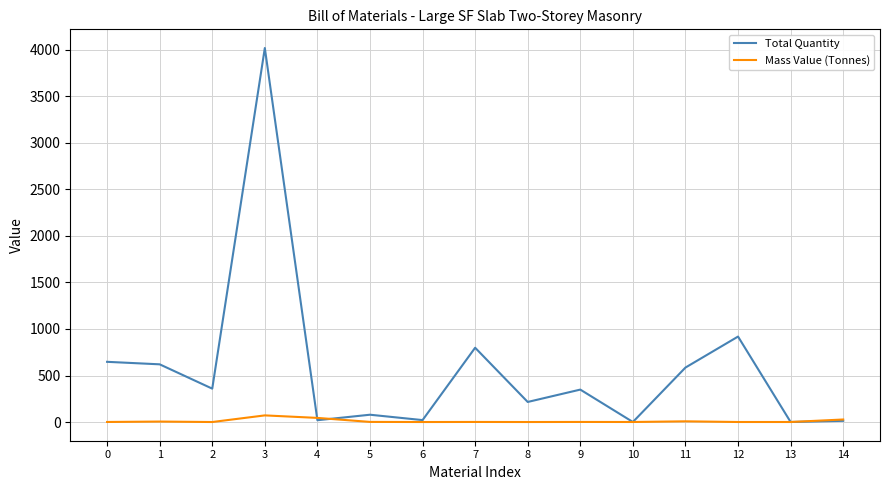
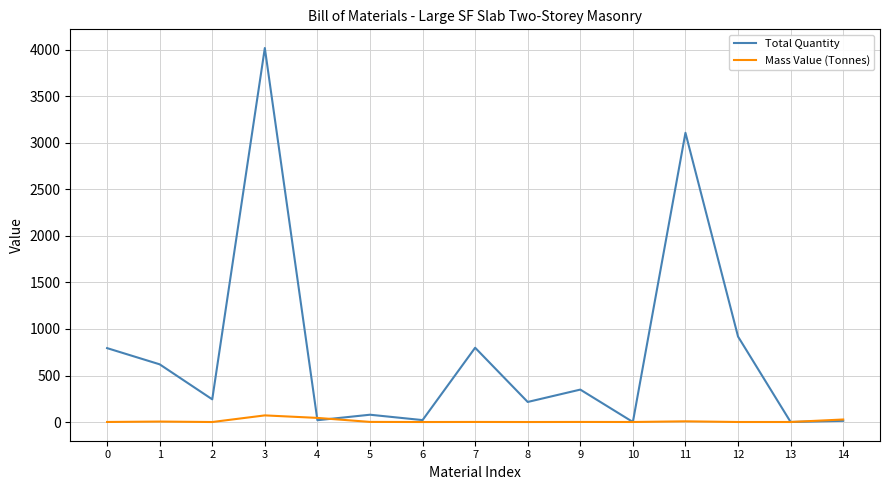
Total Quantity, 0: 600 -> 800
Total Quantity, 2: 400 -> 200
Total Quantity, 11: 600 -> 3100
